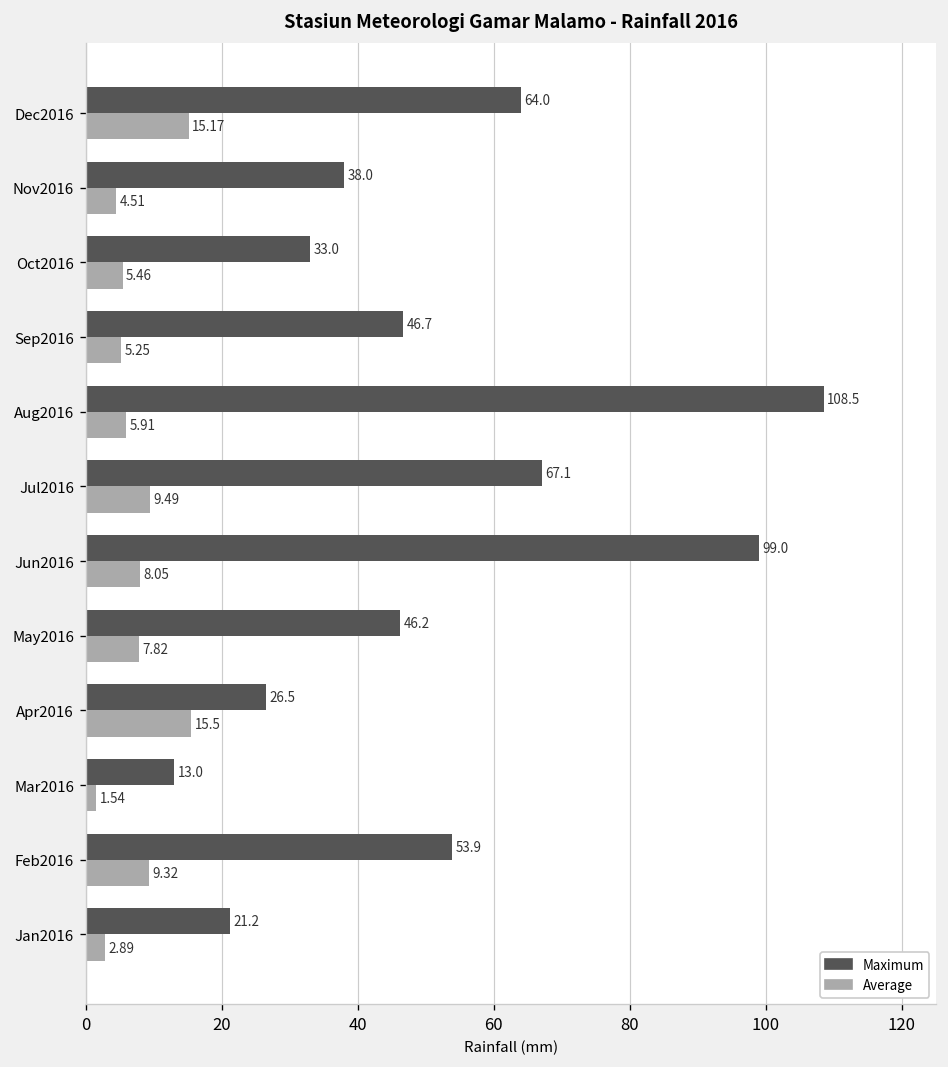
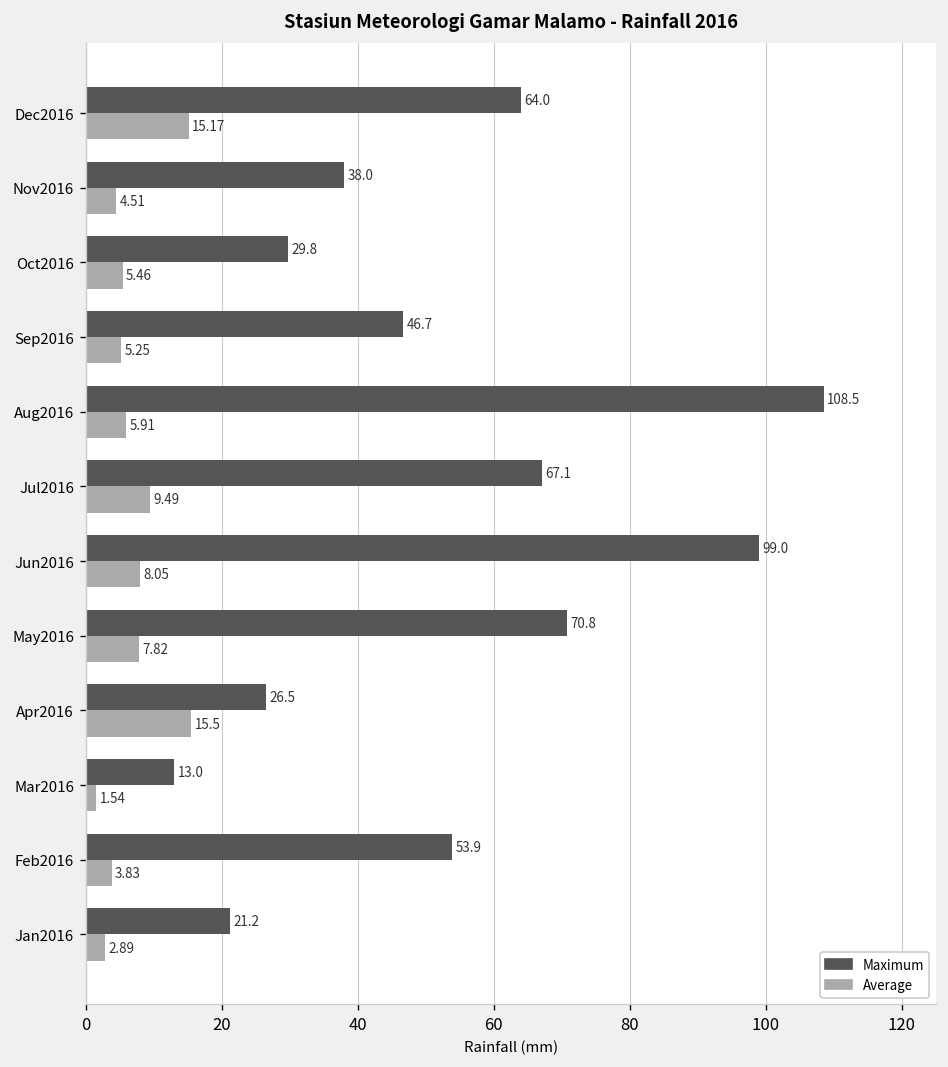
Maximum, Oct2016: 33.0 -> 29.8
Maximum, May2016: 46.2 -> 70.8
Average, Feb2016: 9.32 -> 3.83
